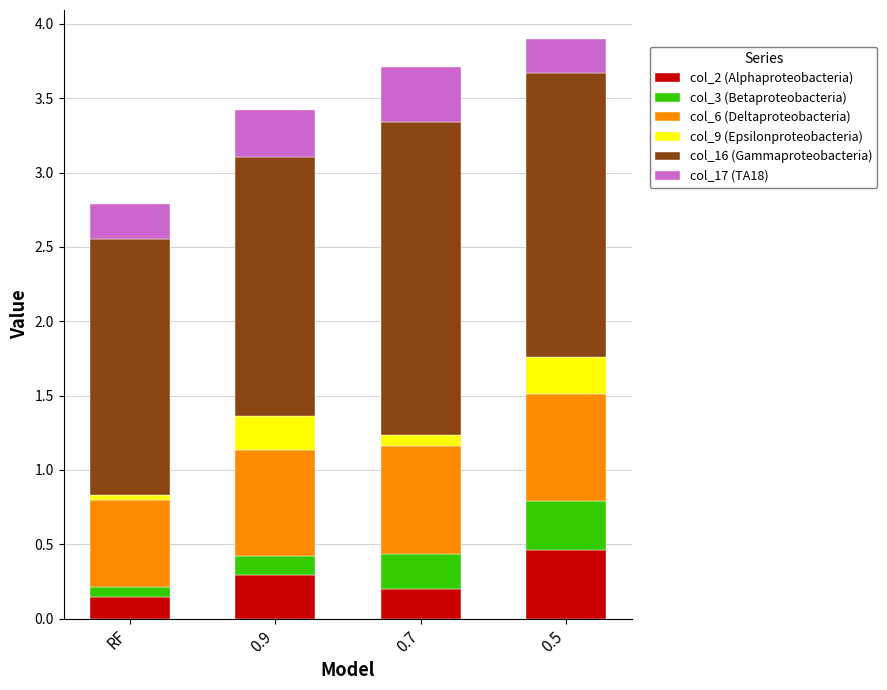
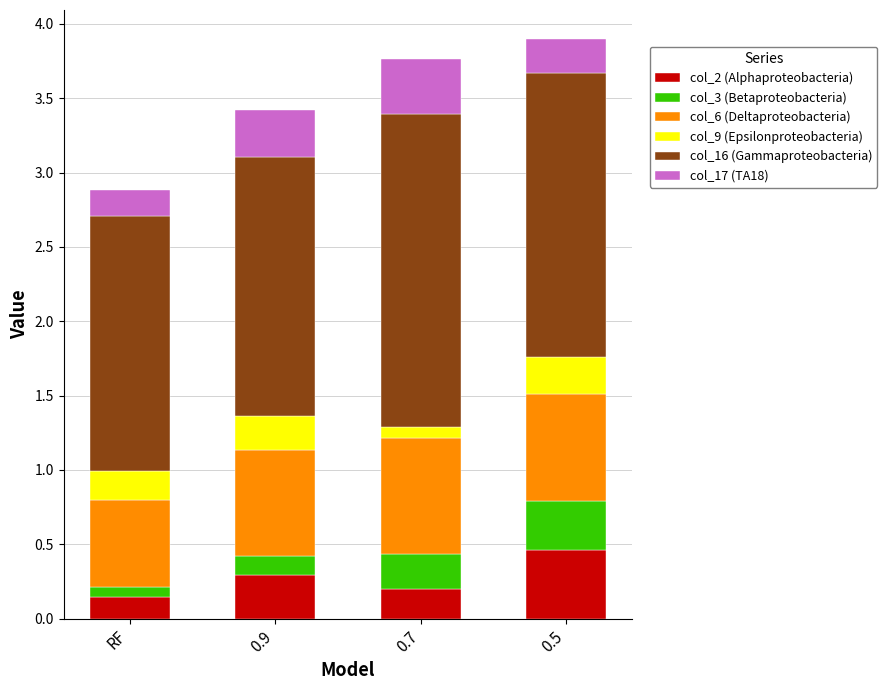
col_9 (Epsilonproteobacteria), RF: 0.03 -> 0.19
col_17 (TA18), RF: 0.24 -> 0.17
col_6 (Deltaproteobacteria), 0.7: 0.73 -> 0.78
